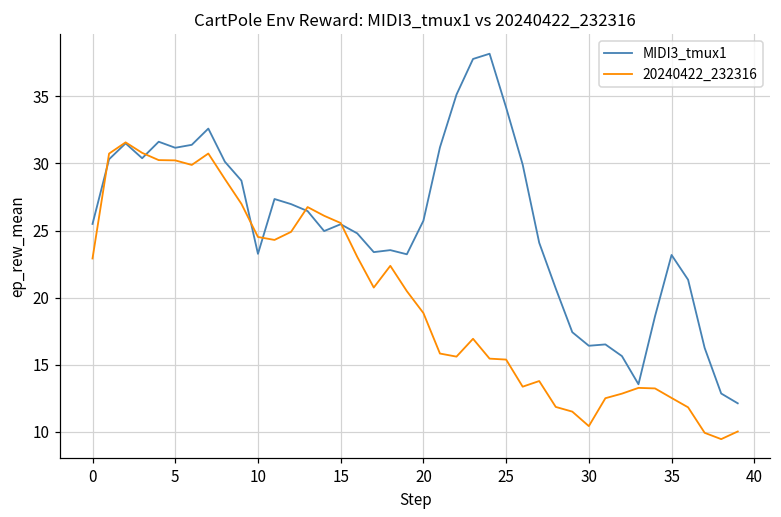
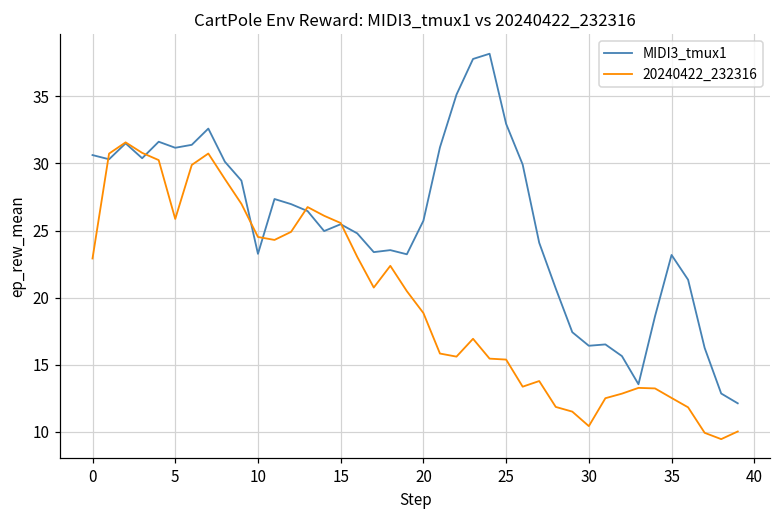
MIDI3_tmux1, 0: 25.5 -> 30.6
20240422_232316, 5: 30.2 -> 25.9
MIDI3_tmux1, 25: 34.2 -> 33.0
